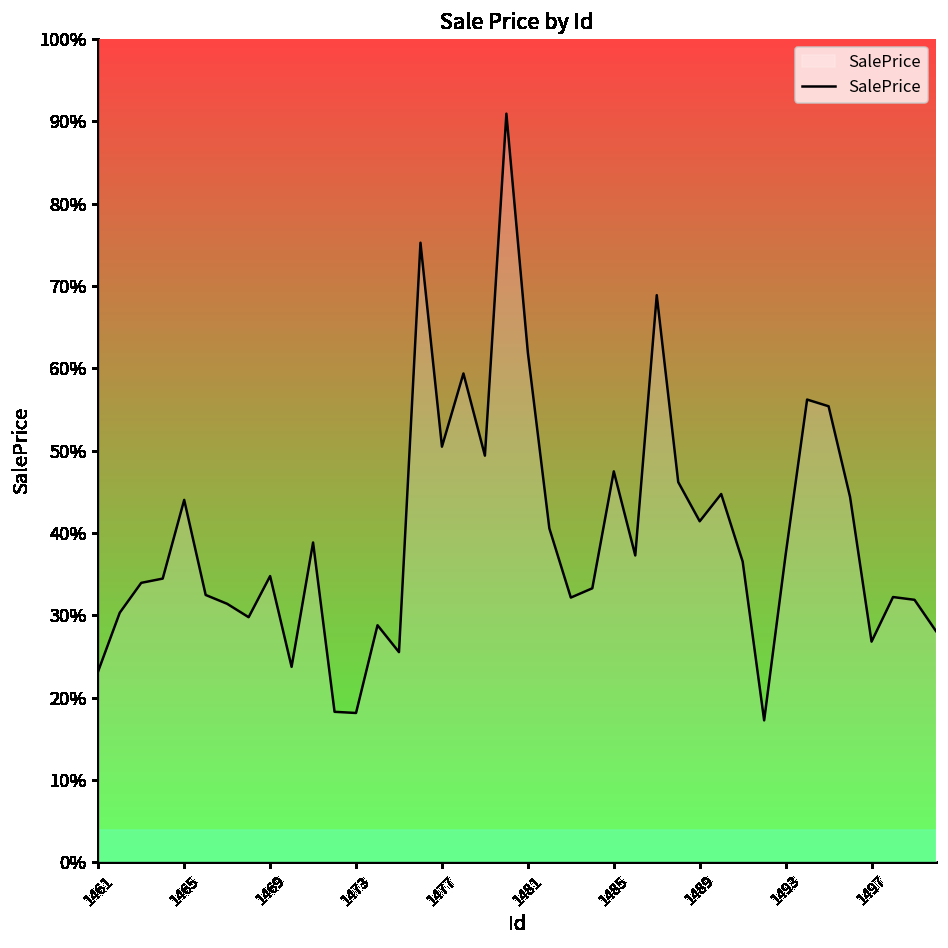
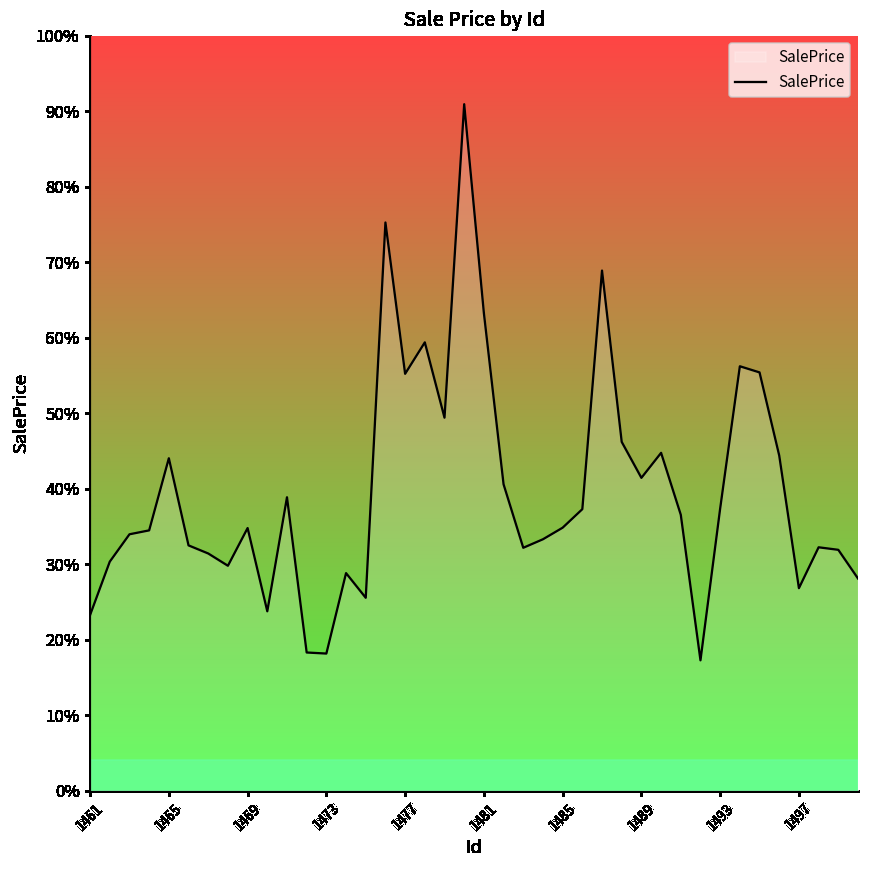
1477: 50% -> 55%
1481: 62% -> 63%
1485: 47% -> 35%
